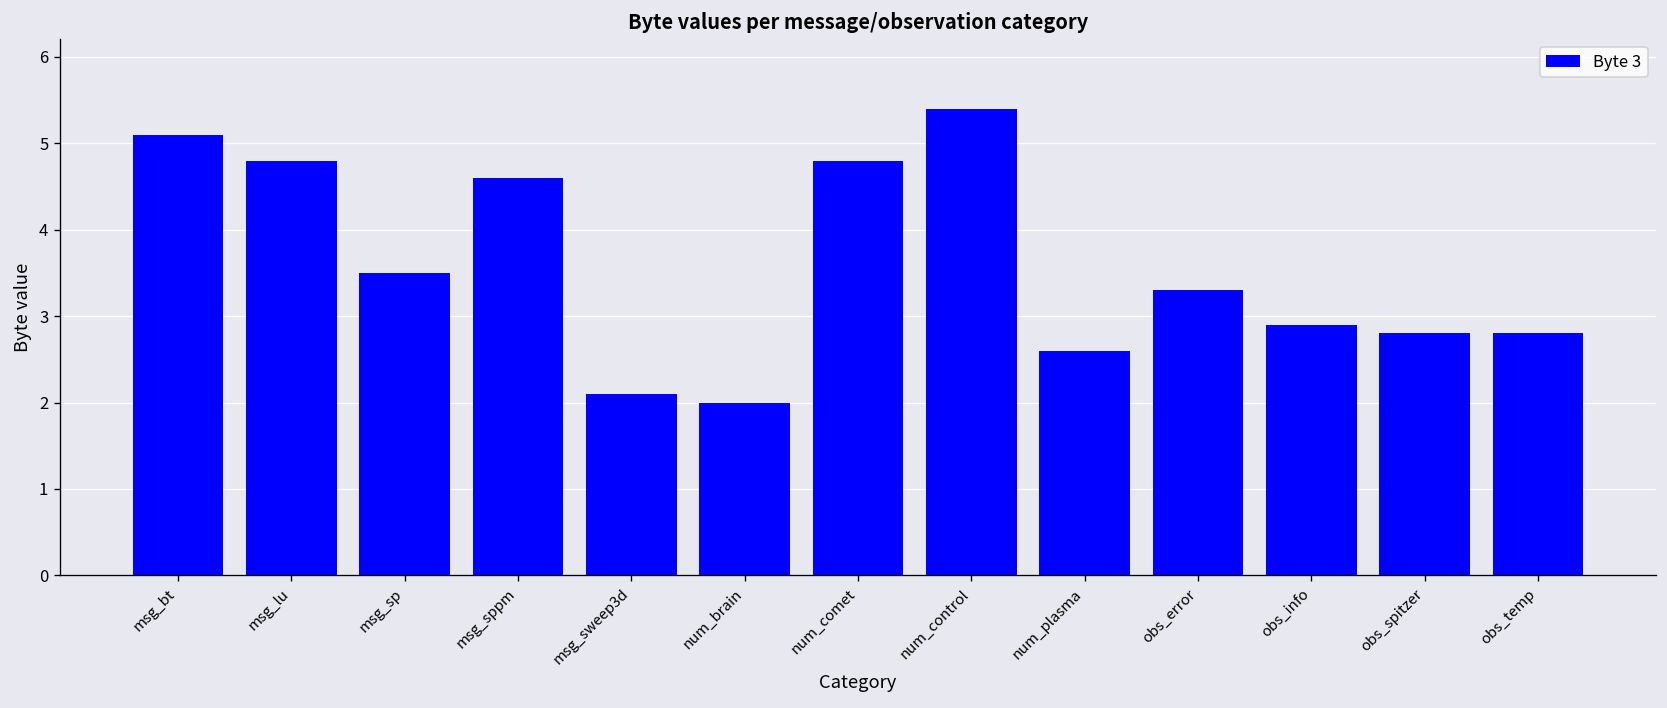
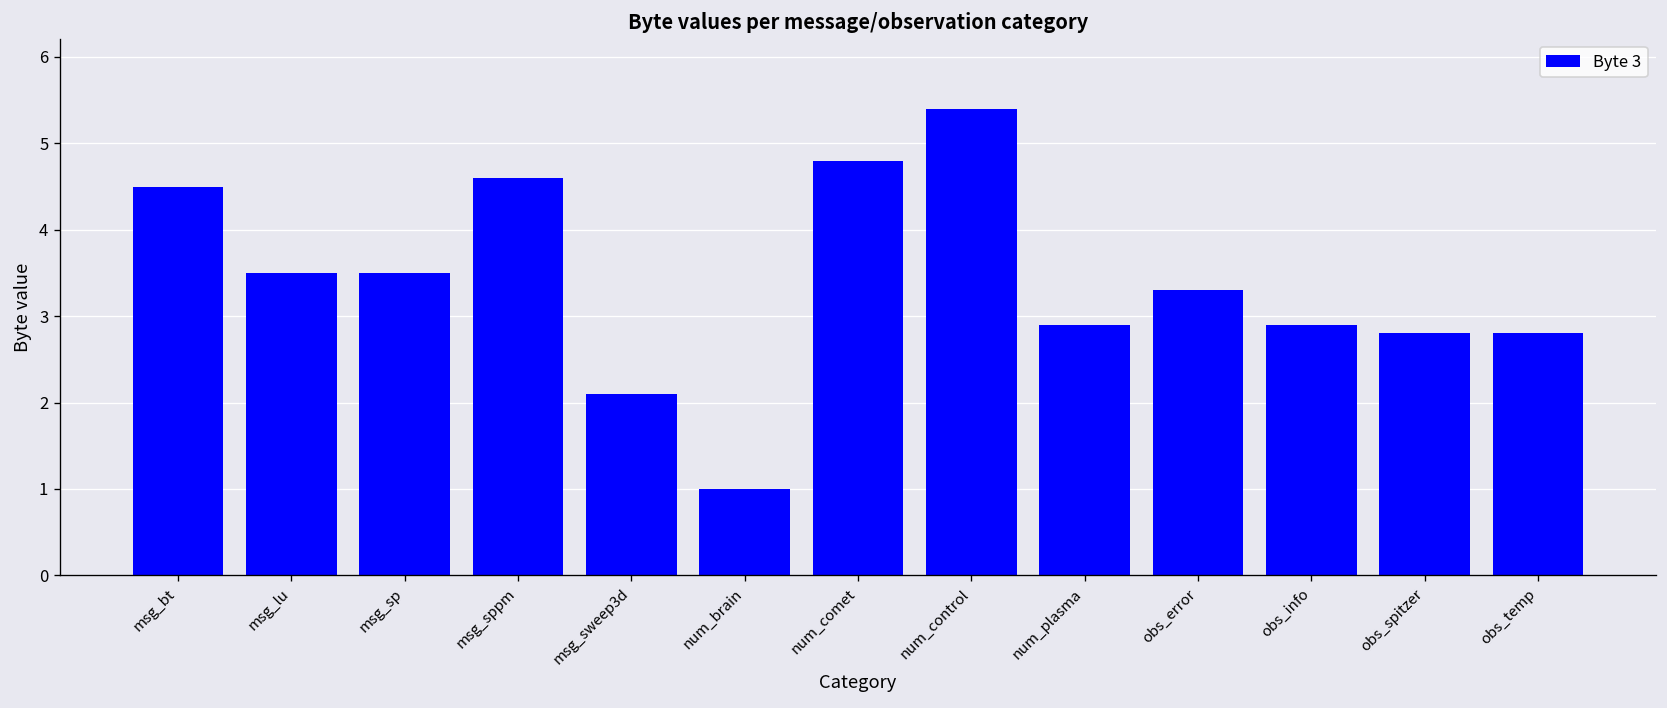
msg_bt: 5.1 -> 4.5
msg_lu: 4.8 -> 3.5
num_brain: 2 -> 1
num_plasma: 2.6 -> 2.9
